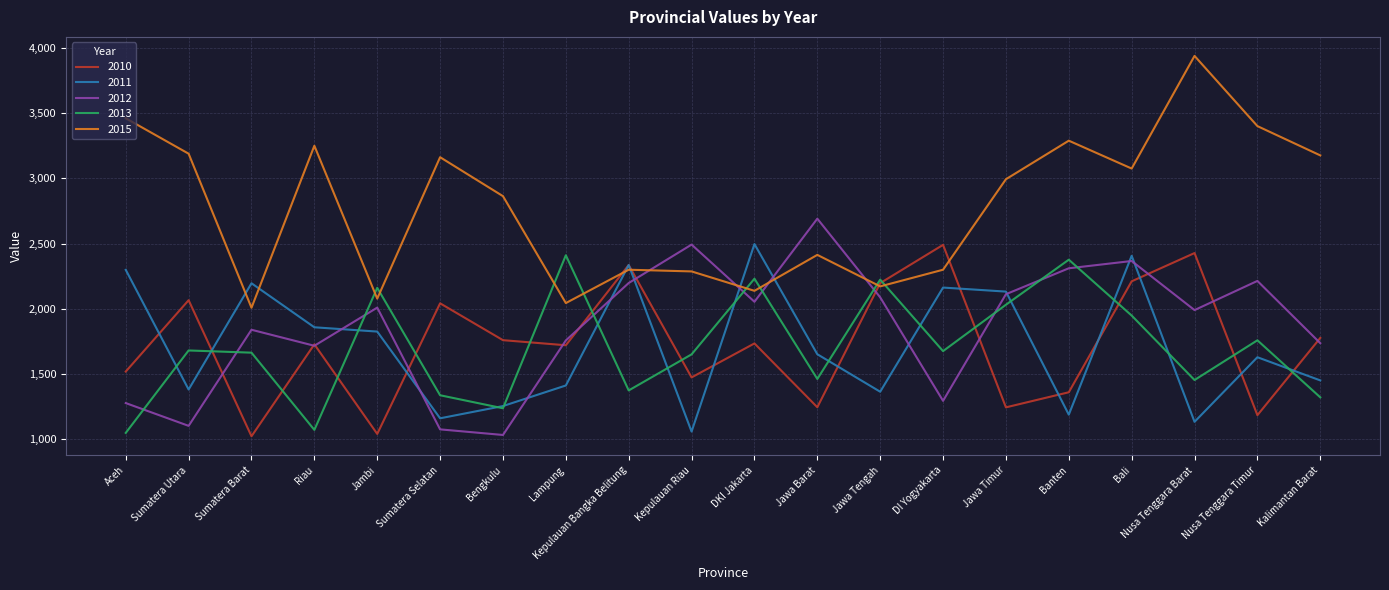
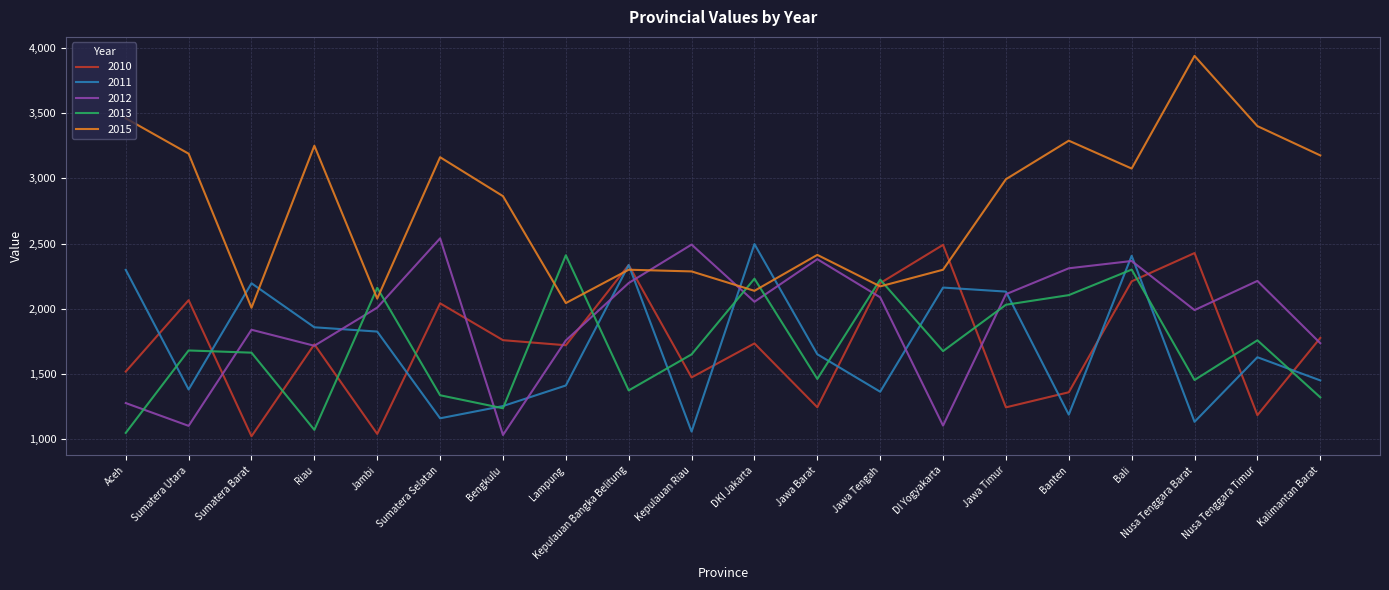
2012, Sumatera Selatan: 1,070 -> 2,540
2012, Jawa Barat: 2,690 -> 2,380
2012, DI Yogyakarta: 1,290 -> 1,100
2013, Banten: 2,380 -> 2,100
2013, Bali: 1,950 -> 2,300
